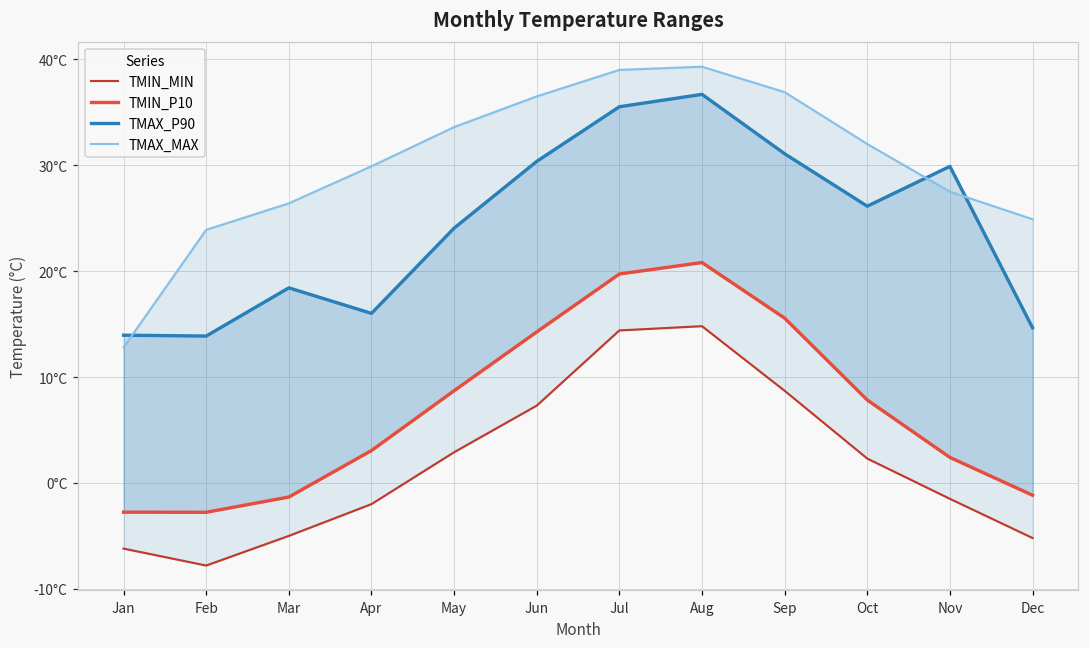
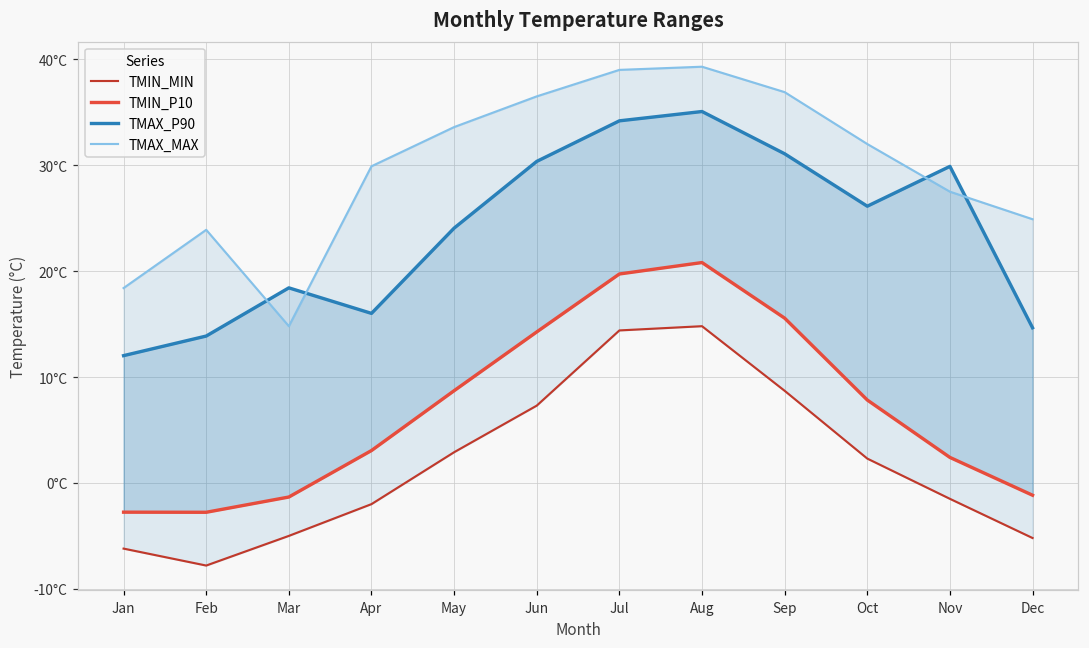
TMAX_P90, Jan: 14°C -> 12°C
TMAX_MAX, Jan: 13°C -> 18°C
TMAX_MAX, Mar: 26°C -> 15°C
TMAX_P90, Jul: 36°C -> 34°C
TMAX_P90, Aug: 37°C -> 35°C
